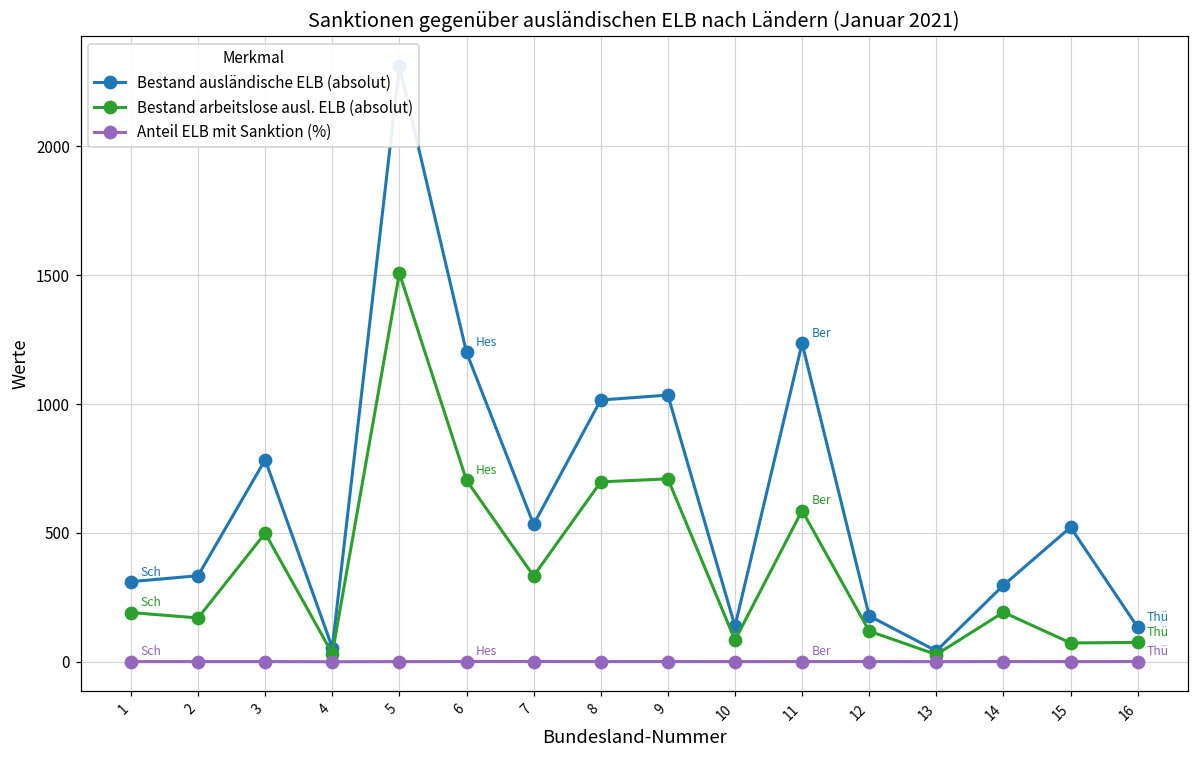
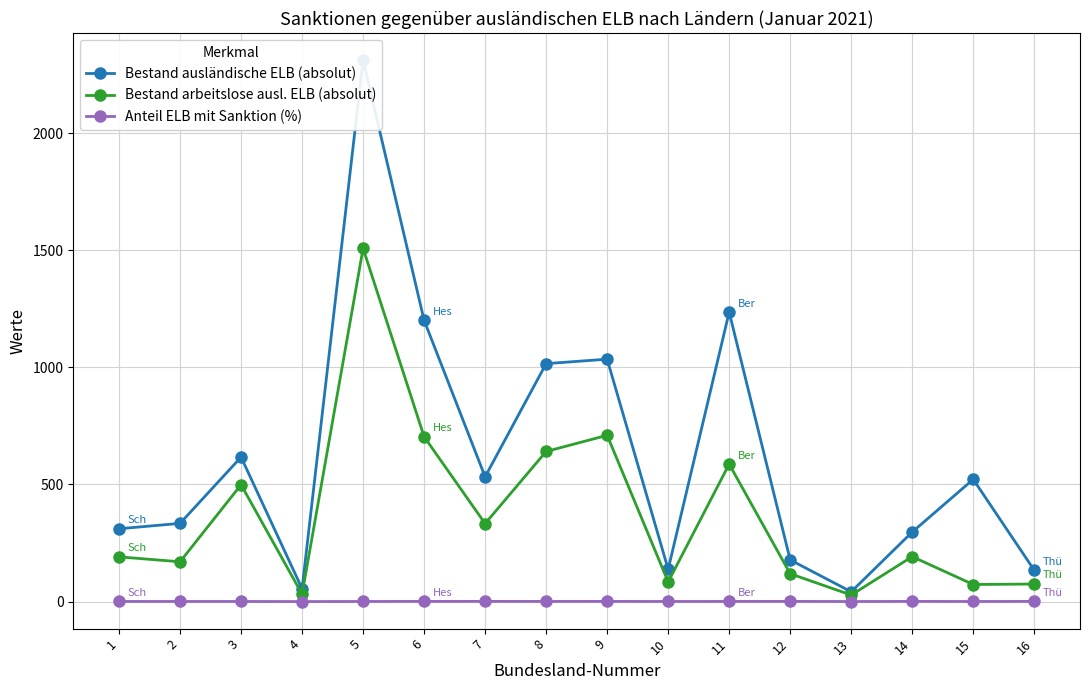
Bestand ausländische ELB (absolut), 3: 780 -> 620
Bestand arbeitslose ausl. ELB (absolut), 8: 700 -> 640
